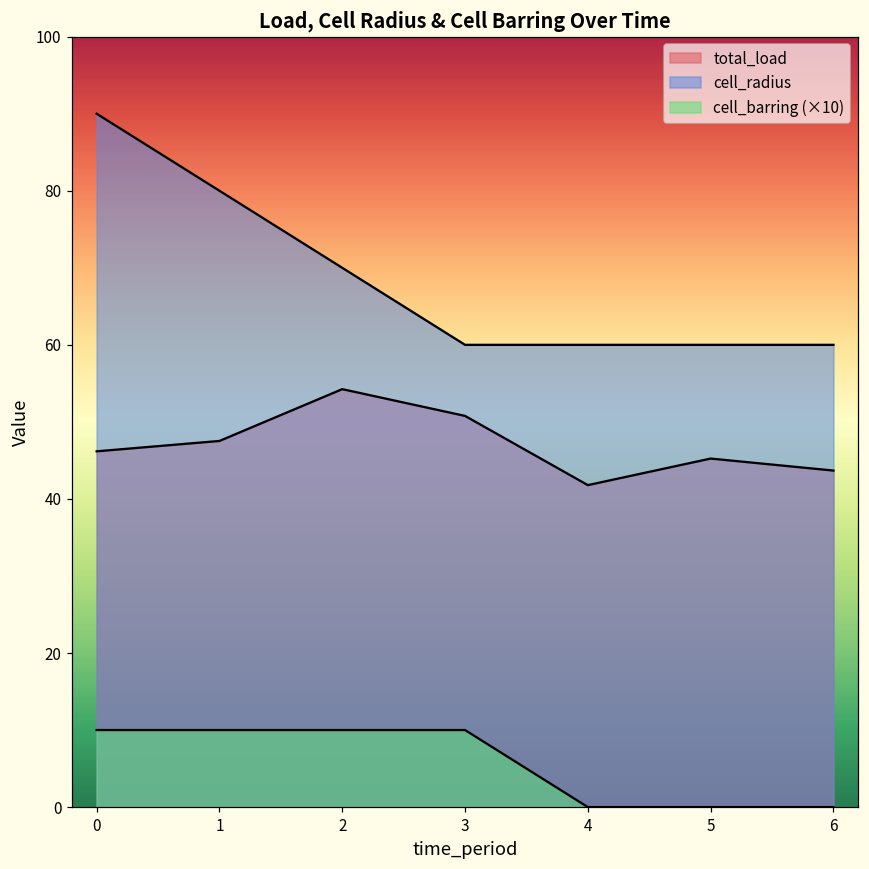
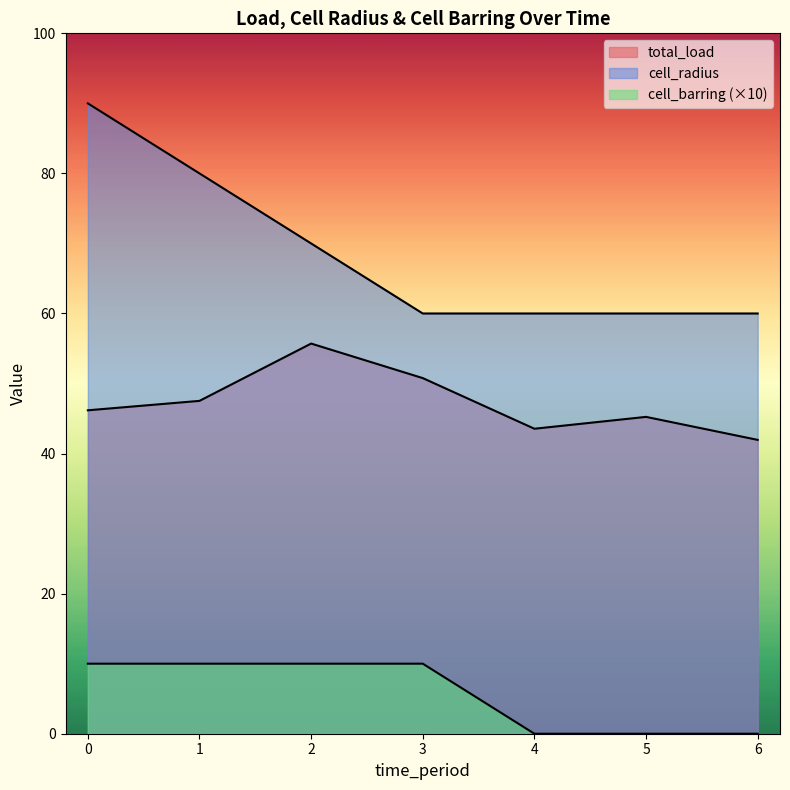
total_load, 2: 54 -> 56
total_load, 4: 42 -> 44
total_load, 6: 44 -> 42
